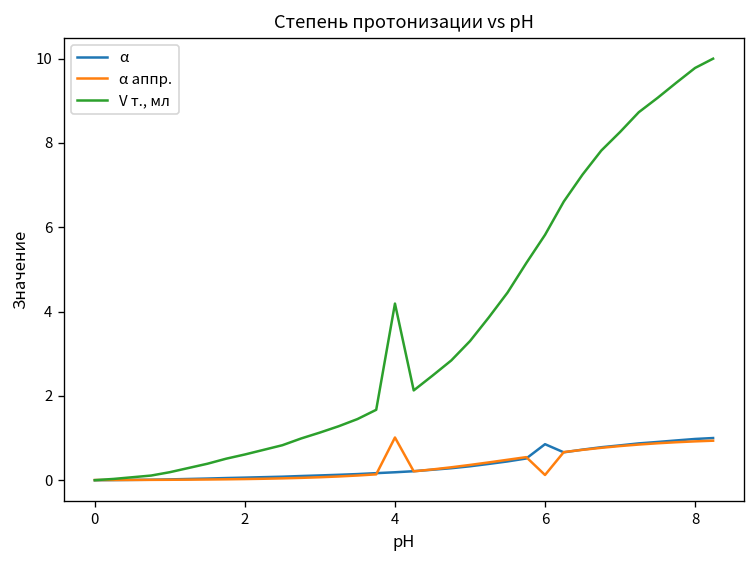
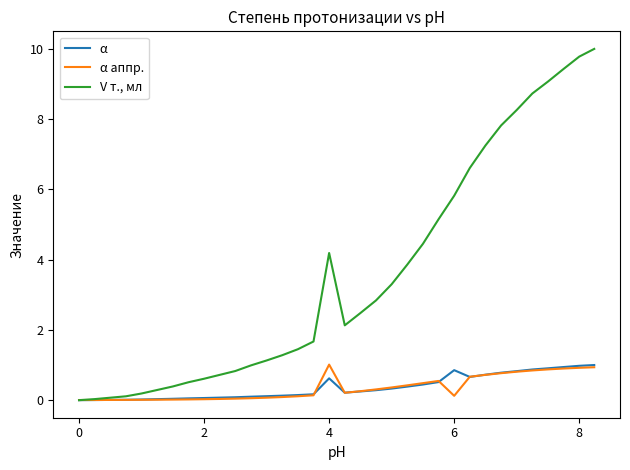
α, 4: 0.2 -> 0.6
